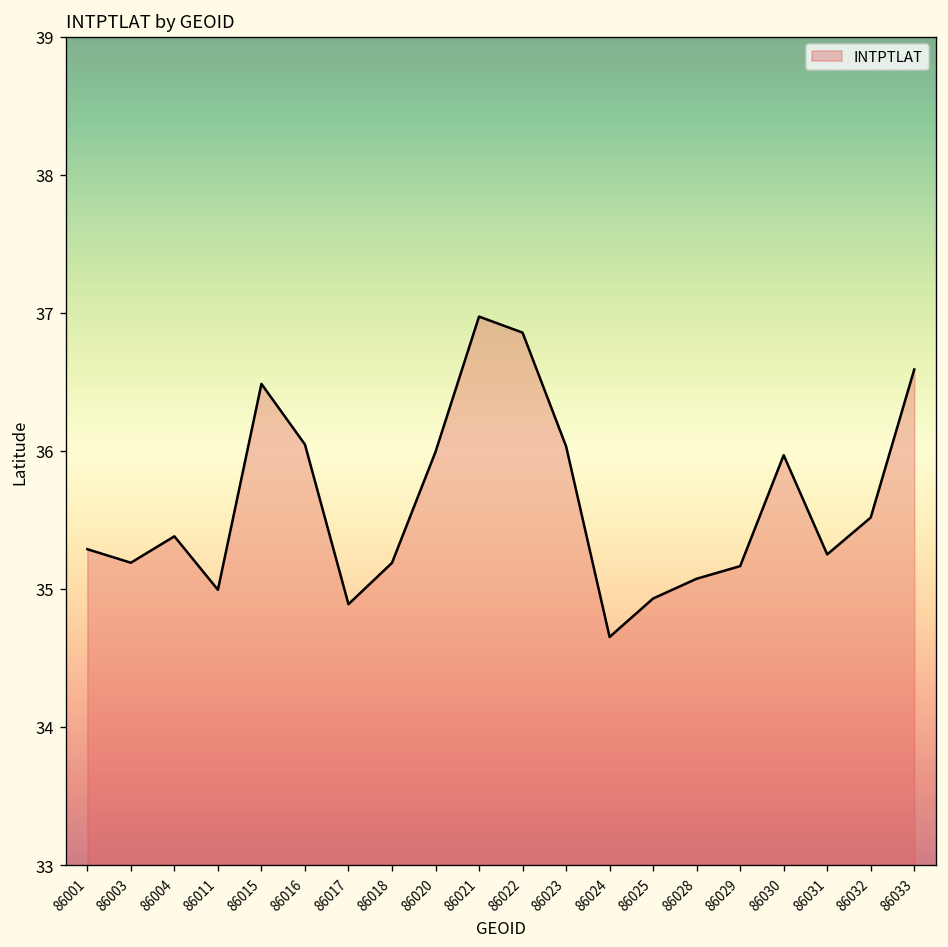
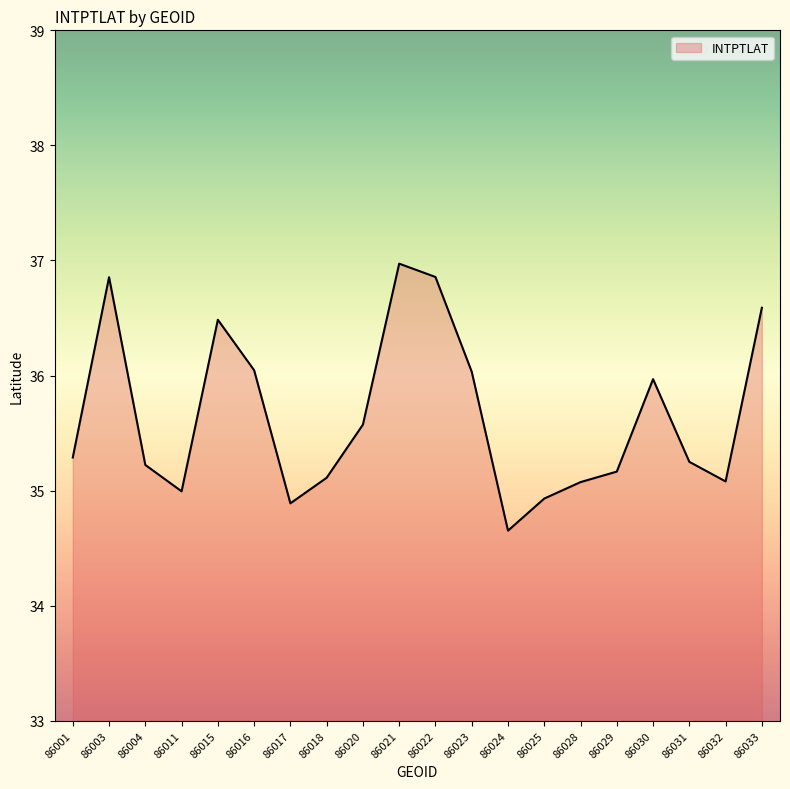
86003: 35.19 -> 36.85
86004: 35.38 -> 35.22
86018: 35.19 -> 35.11
86020: 35.99 -> 35.57
86032: 35.52 -> 35.08
